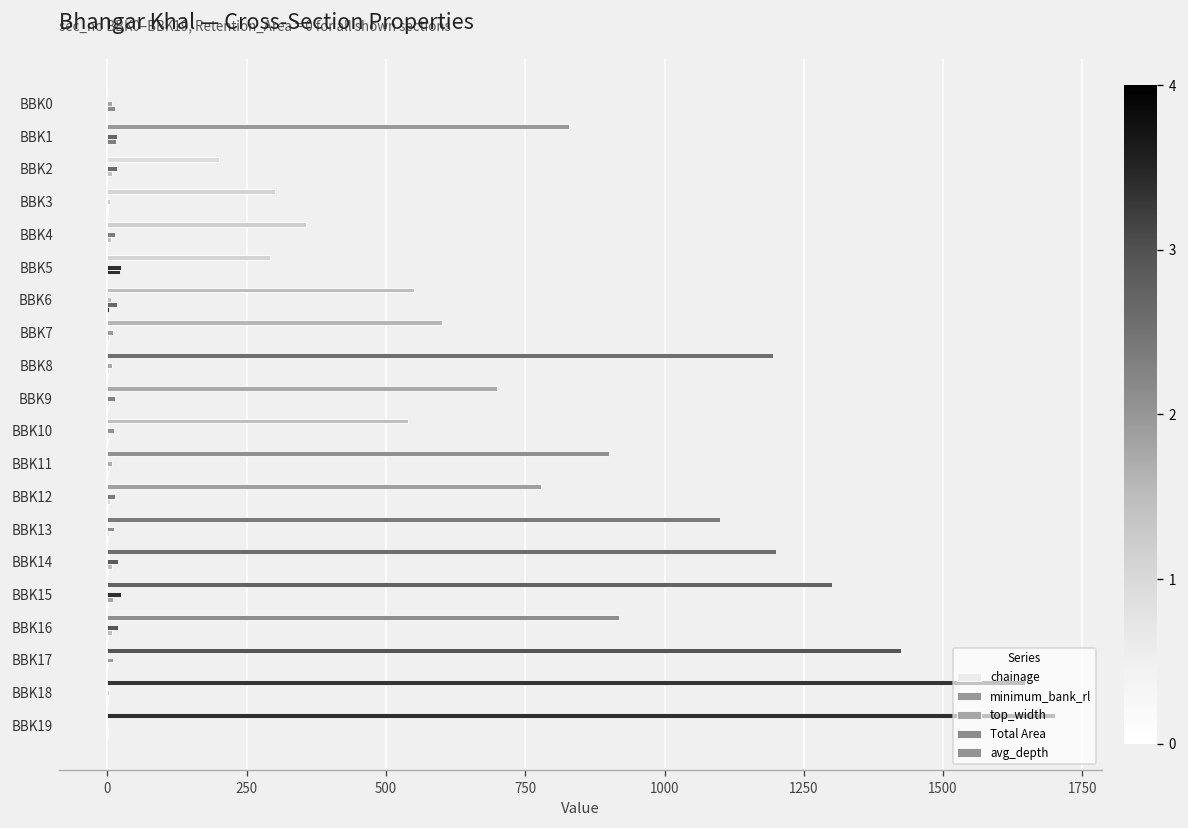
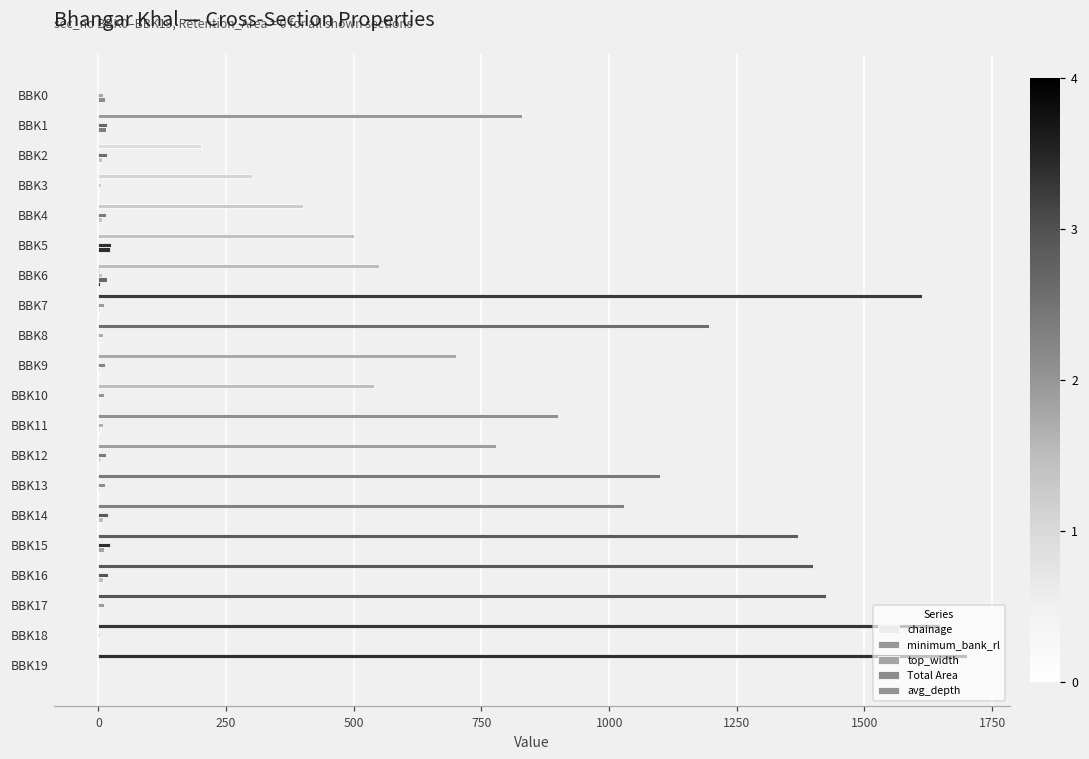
chainage, BBK4: 360 -> 400
chainage, BBK5: 290 -> 500
chainage, BBK7: 600 -> 1610
chainage, BBK14: 1200 -> 1030
chainage, BBK15: 1300 -> 1370
chainage, BBK16: 920 -> 1400
